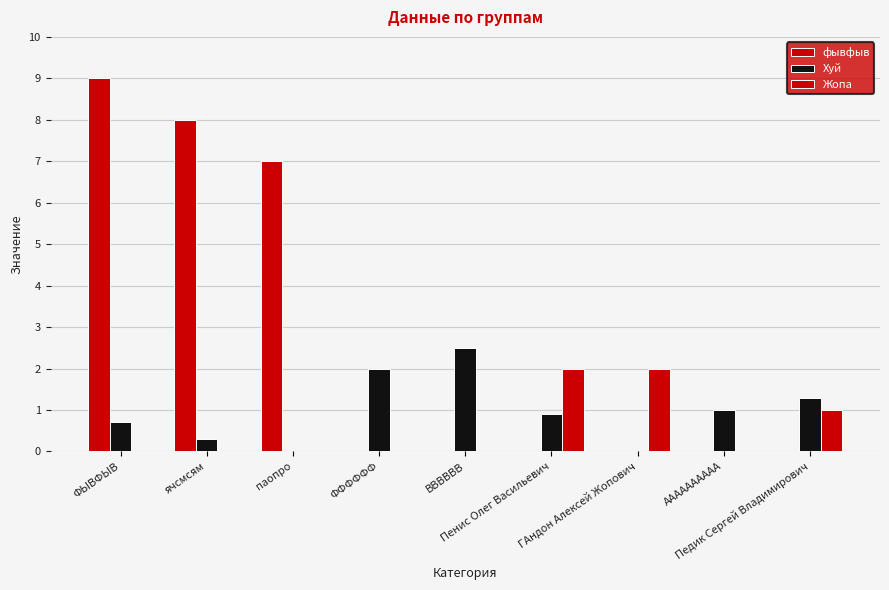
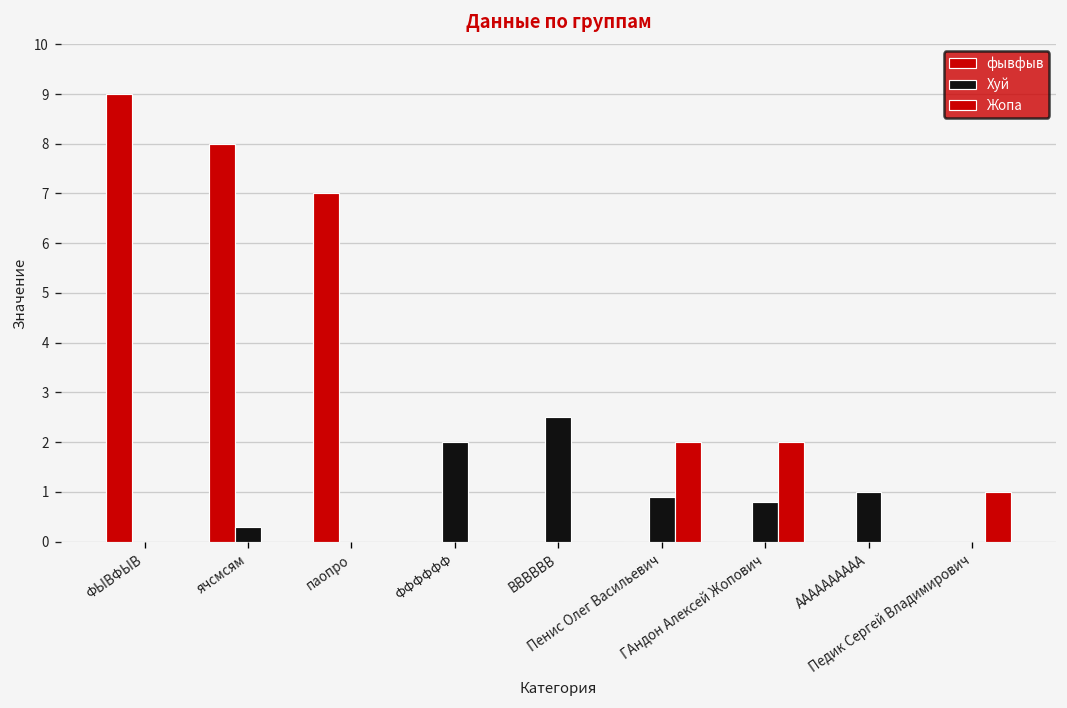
Хуй, ФЫВФЫВ: 0.7 -> 0.0
Хуй, ГАндон Алексей Жопович: 0.0 -> 0.8
Хуй, Педик Сергей Владимирович: 1.3 -> 0.0
